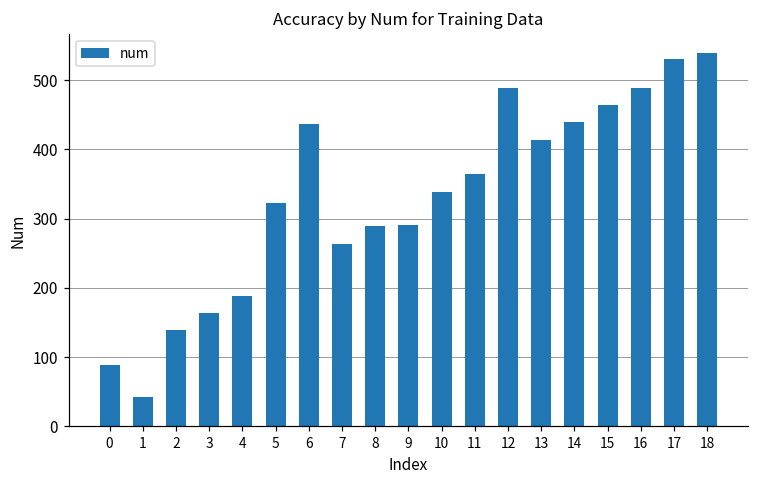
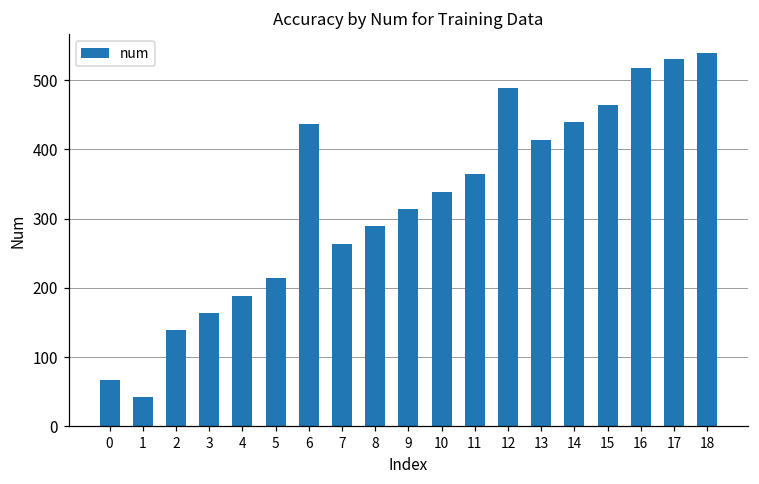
0: 90 -> 70
5: 320 -> 210
9: 290 -> 310
16: 490 -> 520
